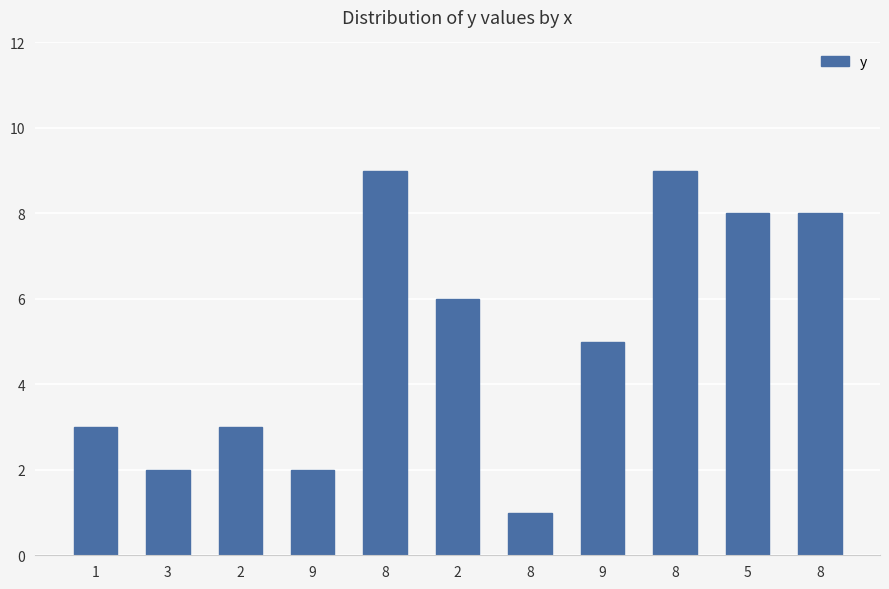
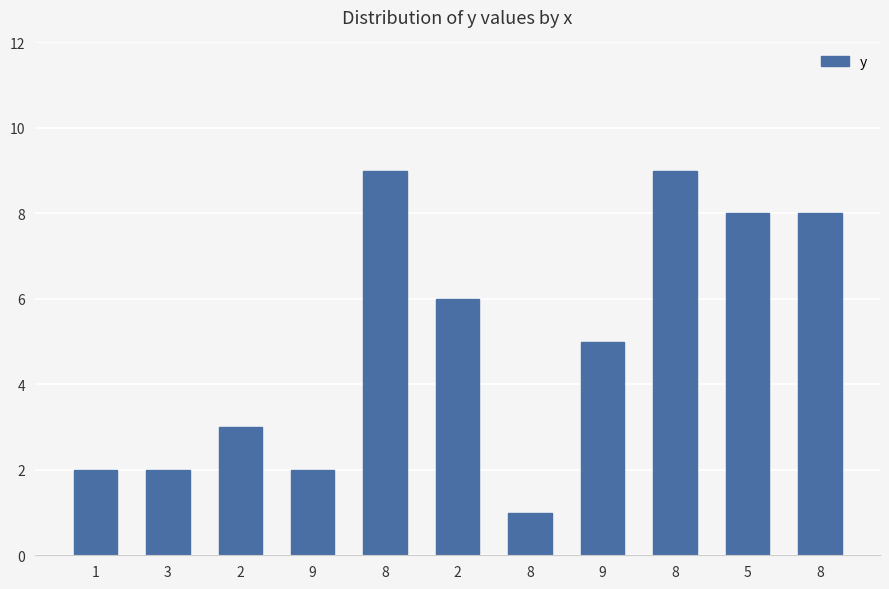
1: 3 -> 2
